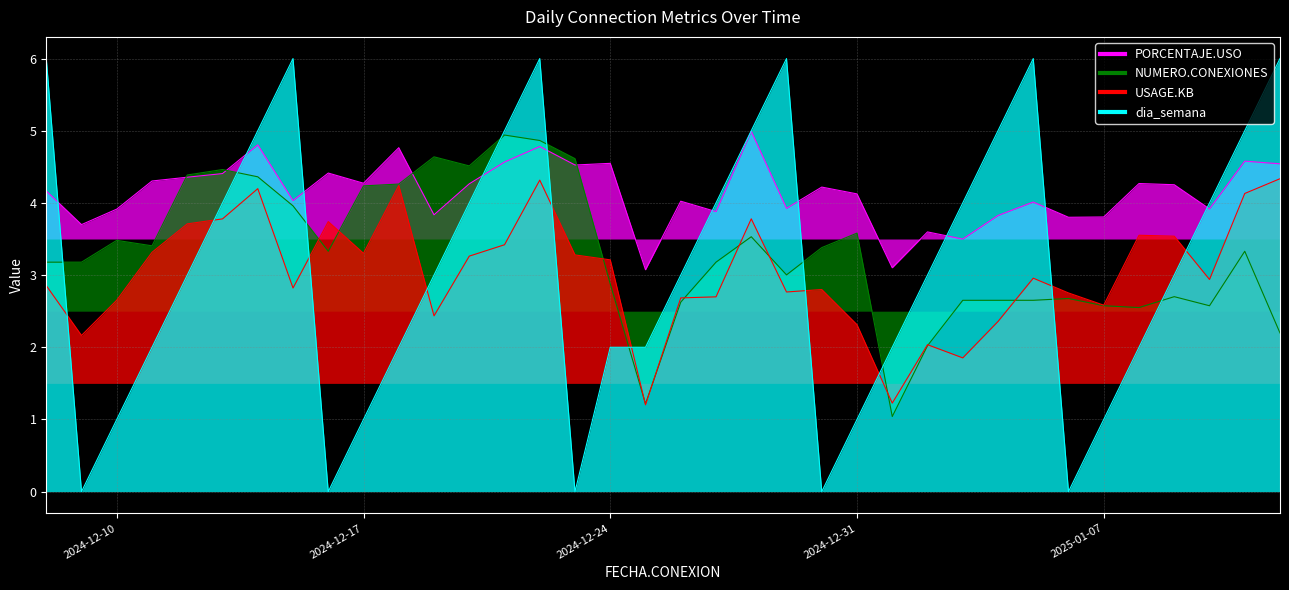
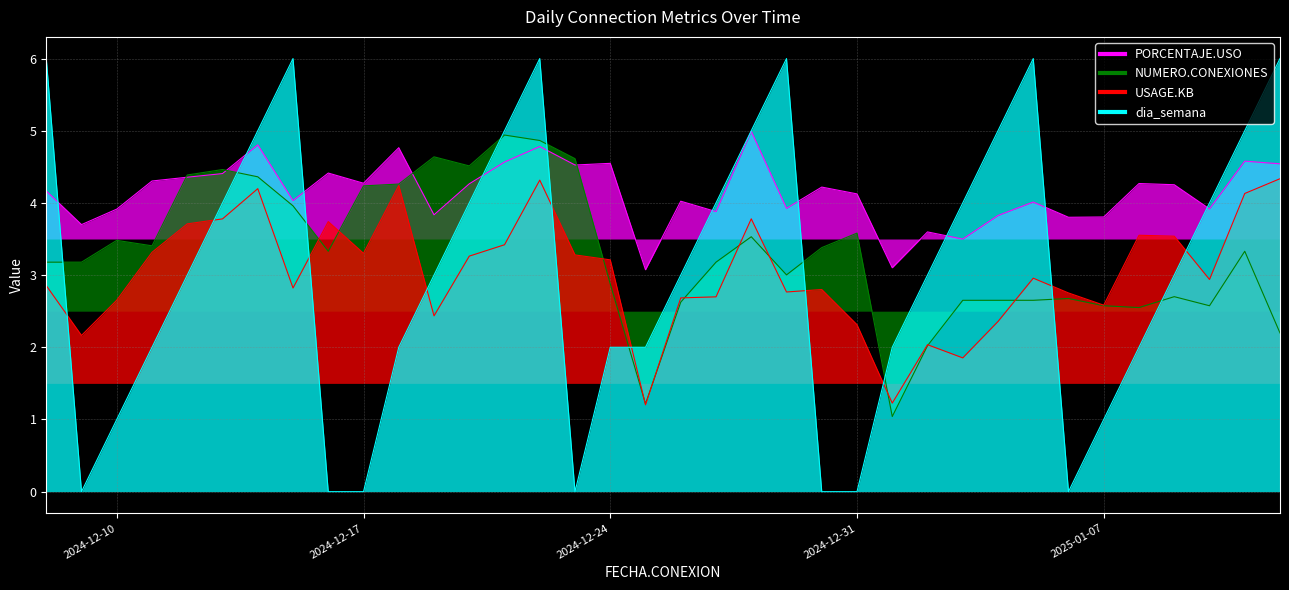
dia_semana, 2024-12-17: 1 -> 0
dia_semana, 2024-12-31: 1 -> 0
